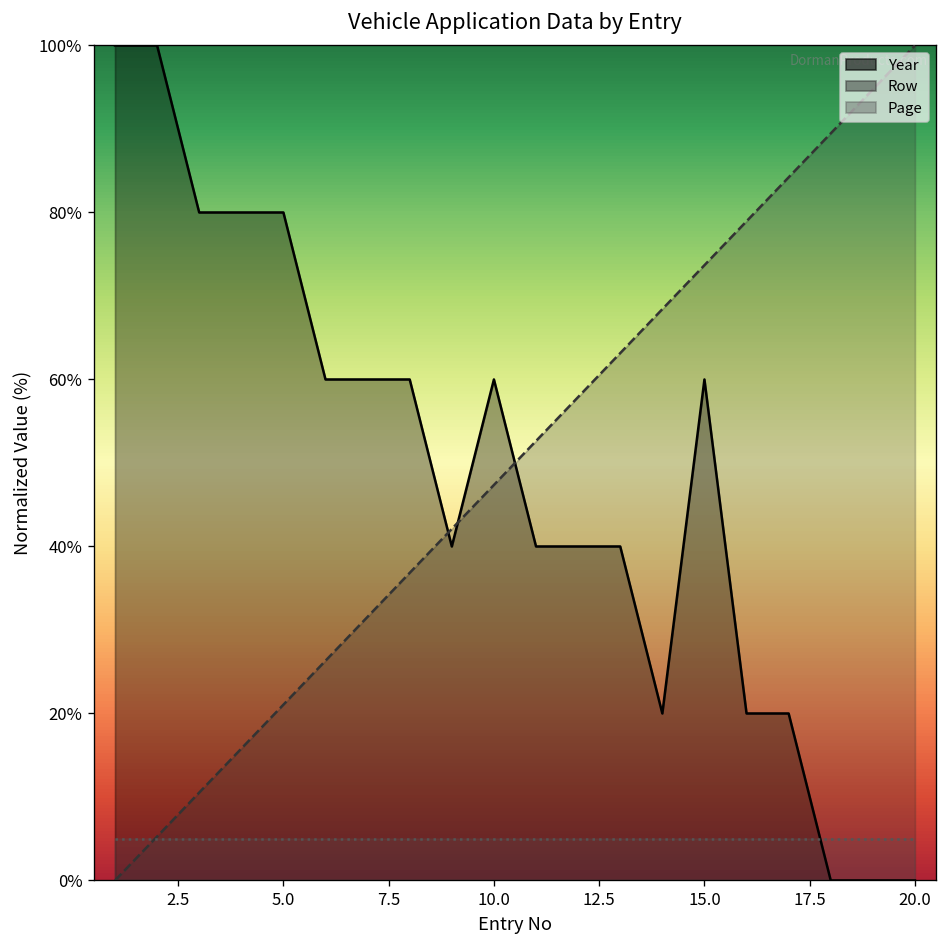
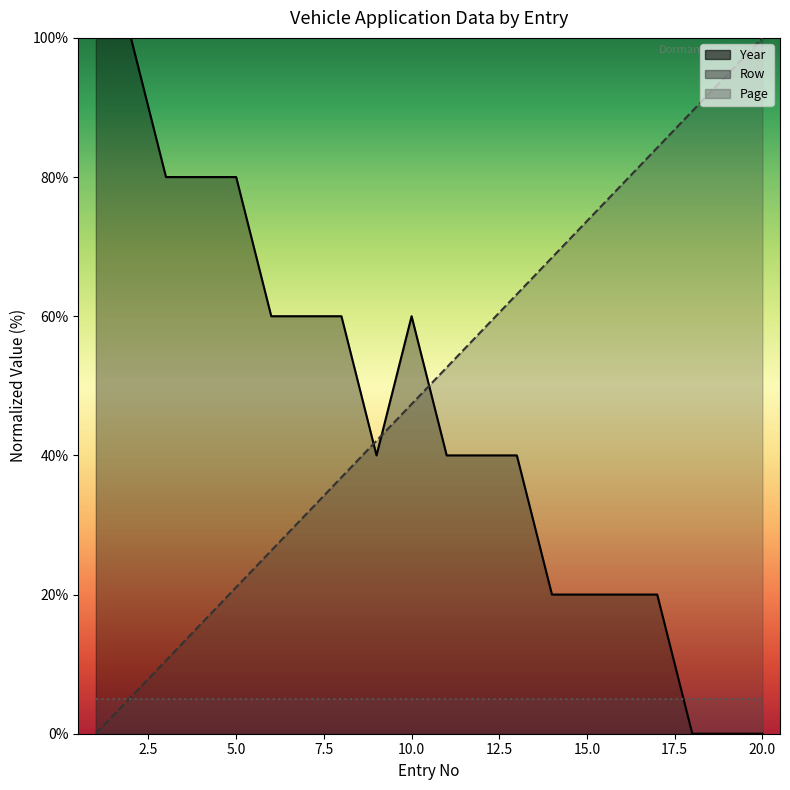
Year, 15.0: 60% -> 20%
